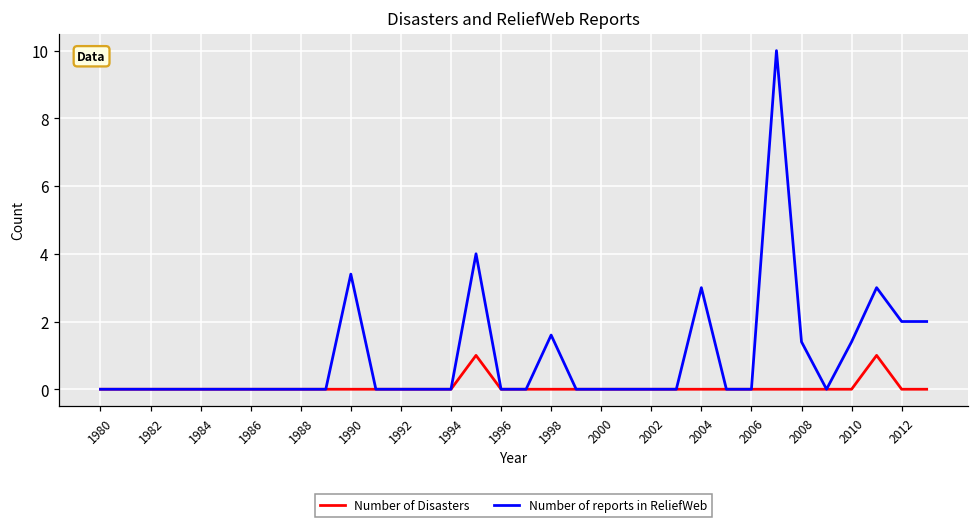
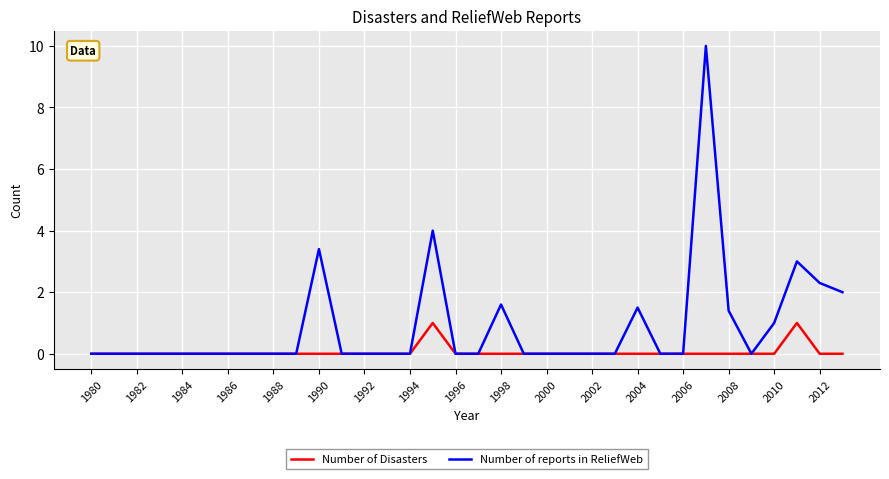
Number of reports in ReliefWeb, 2004: 3.0 -> 1.5
Number of reports in ReliefWeb, 2010: 1.4 -> 1.0
Number of reports in ReliefWeb, 2012: 2.0 -> 2.3
